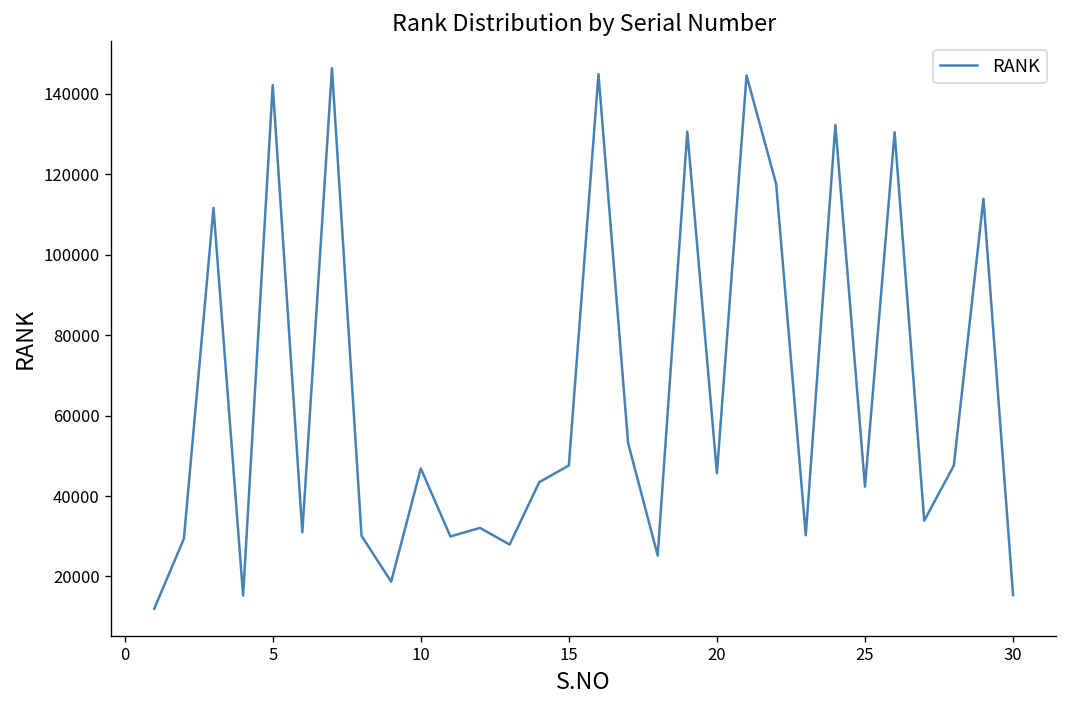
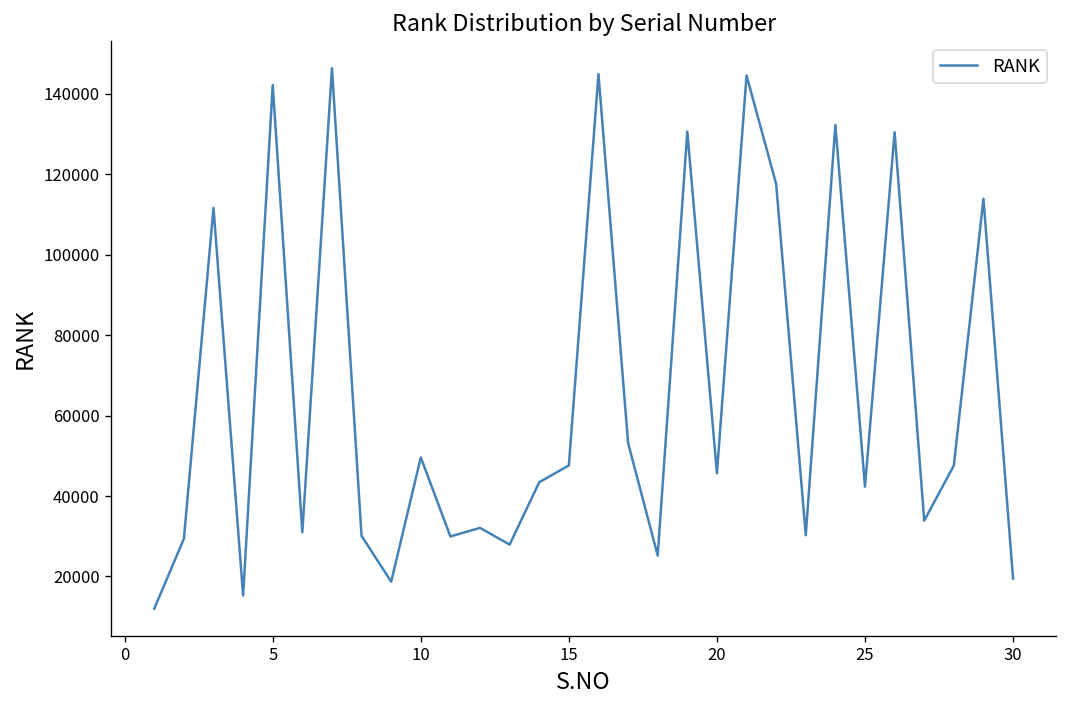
10: 47000 -> 50000
30: 15000 -> 19000
